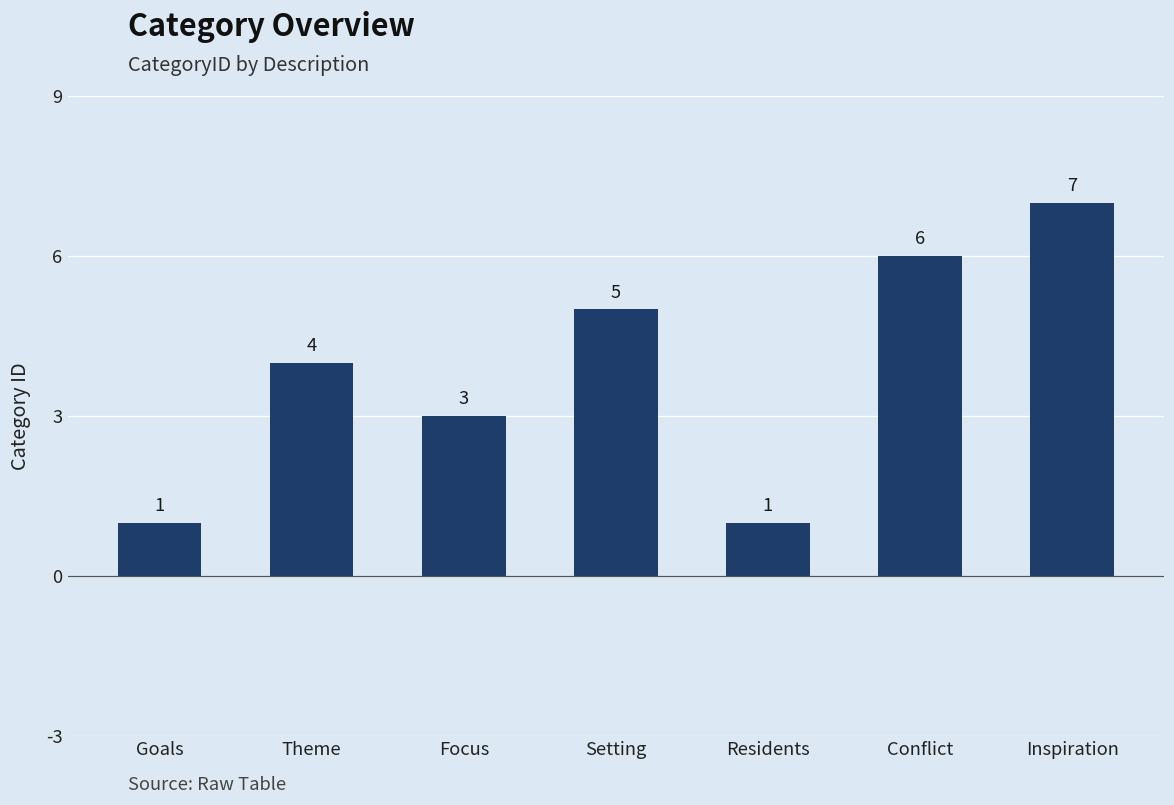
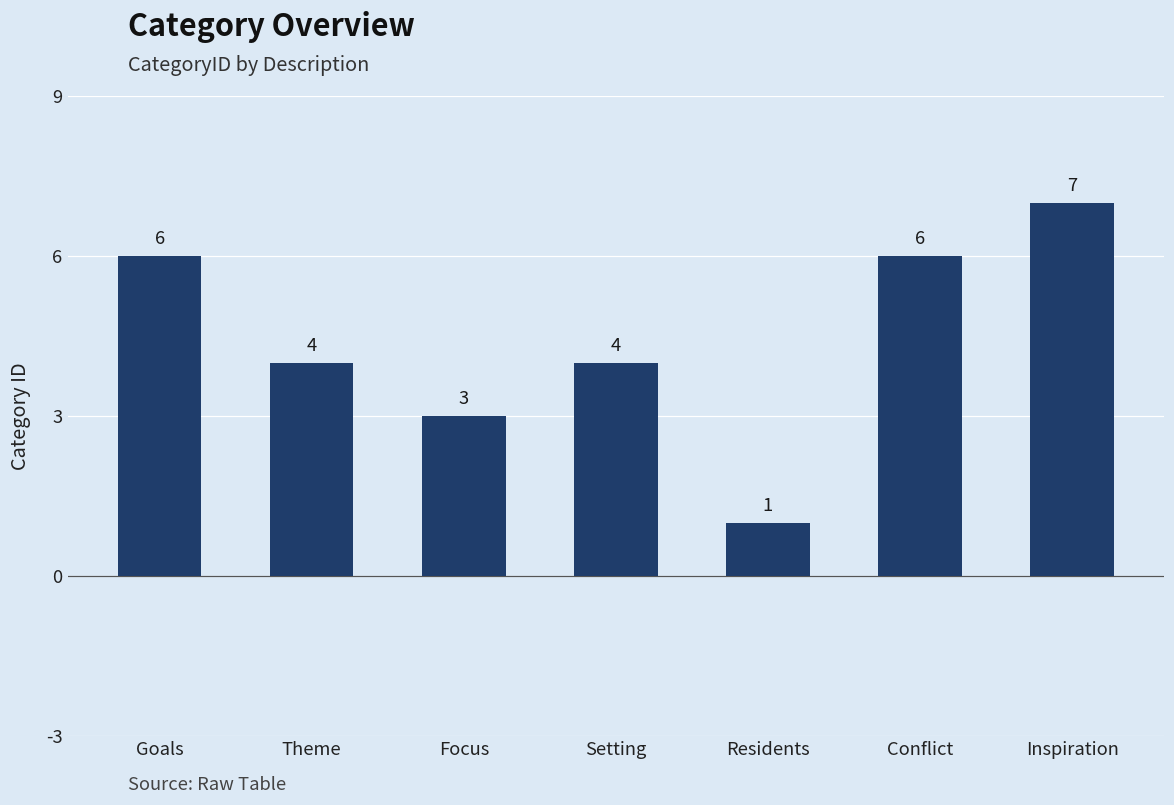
Goals: 1 -> 6
Setting: 5 -> 4
